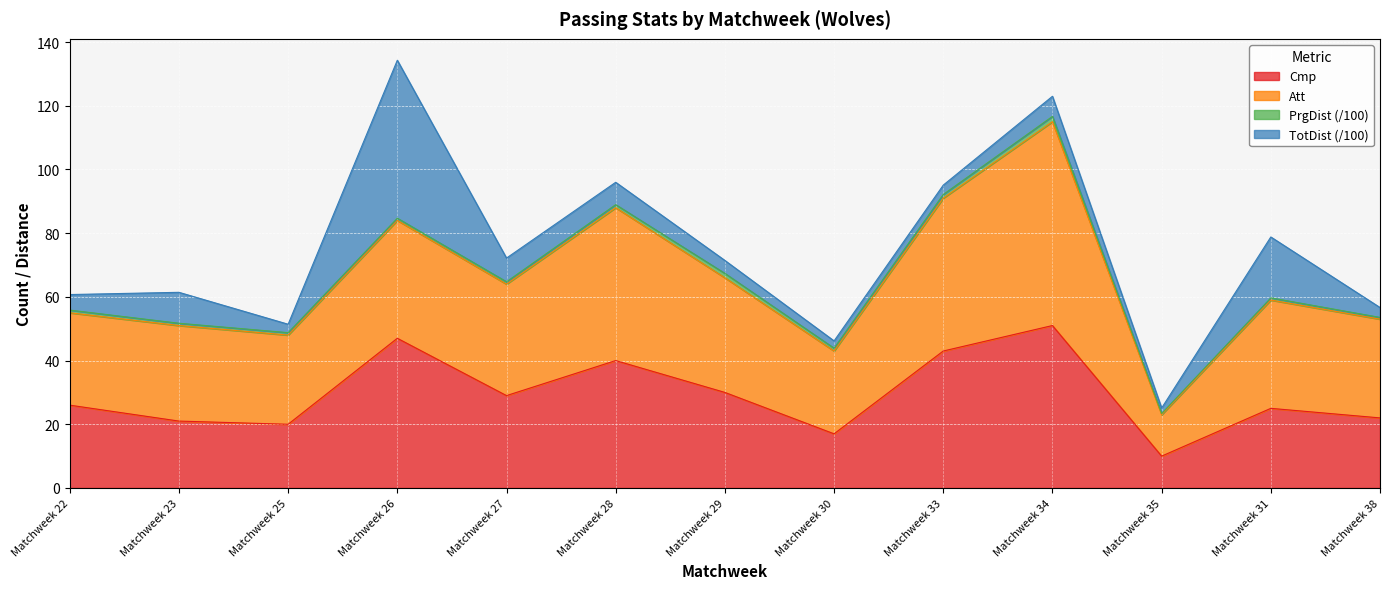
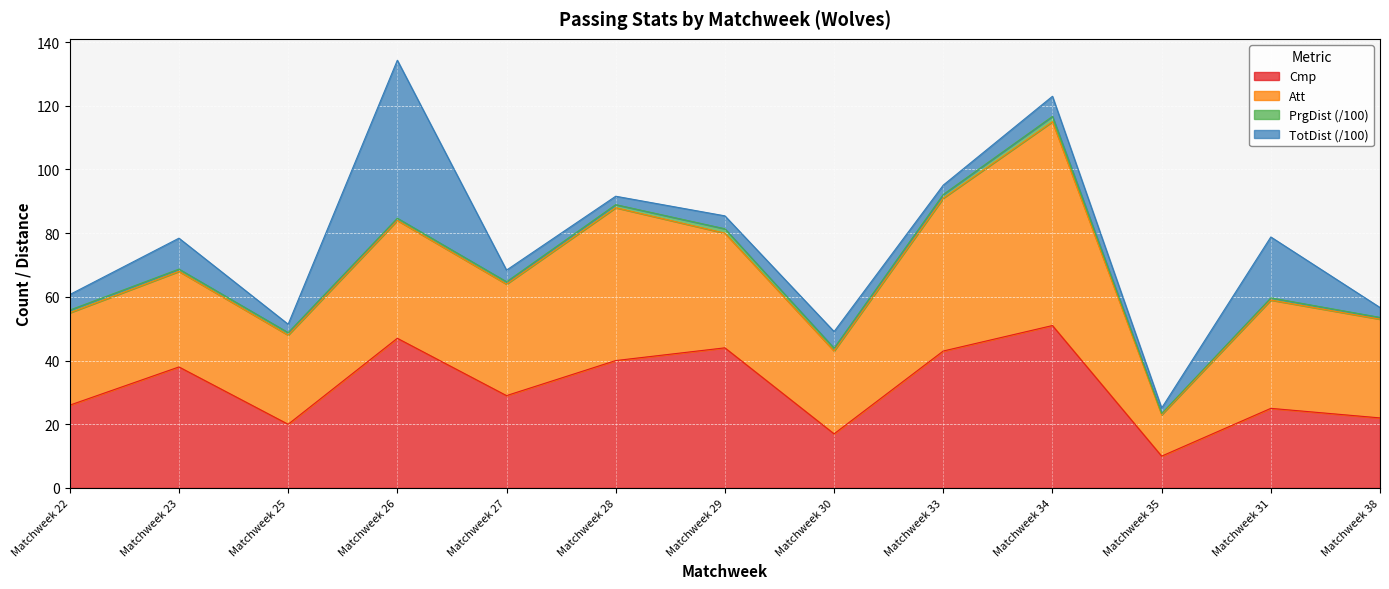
Cmp, Matchweek 23: 21 -> 38
TotDist (/100), Matchweek 27: 7 -> 4
TotDist (/100), Matchweek 28: 7 -> 3
Cmp, Matchweek 29: 30 -> 44
TotDist (/100), Matchweek 30: 2 -> 5
